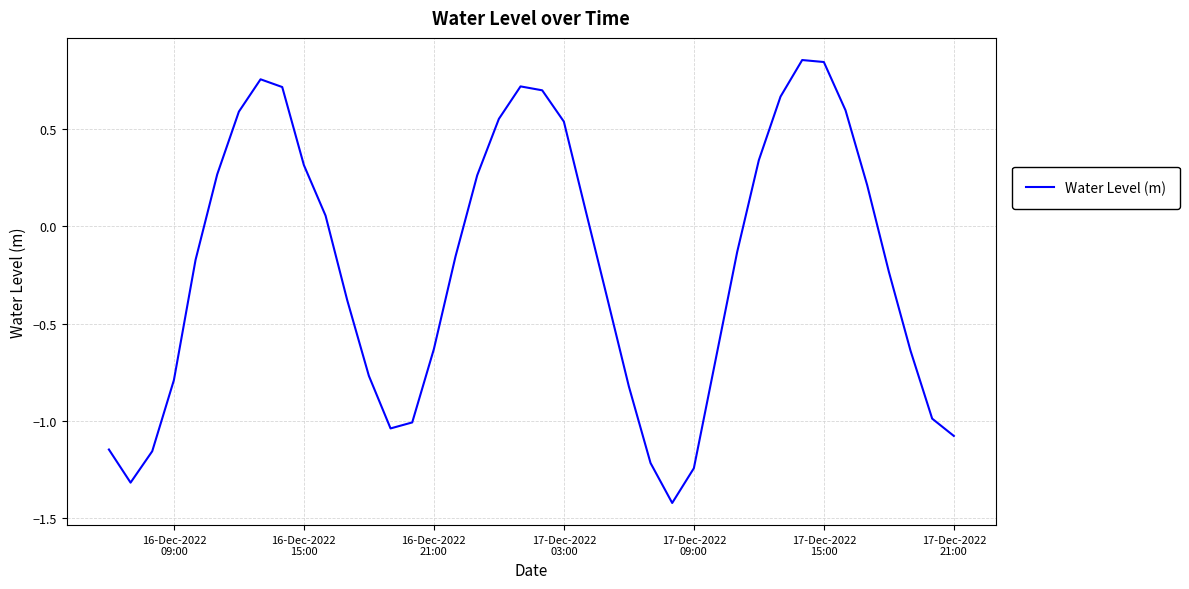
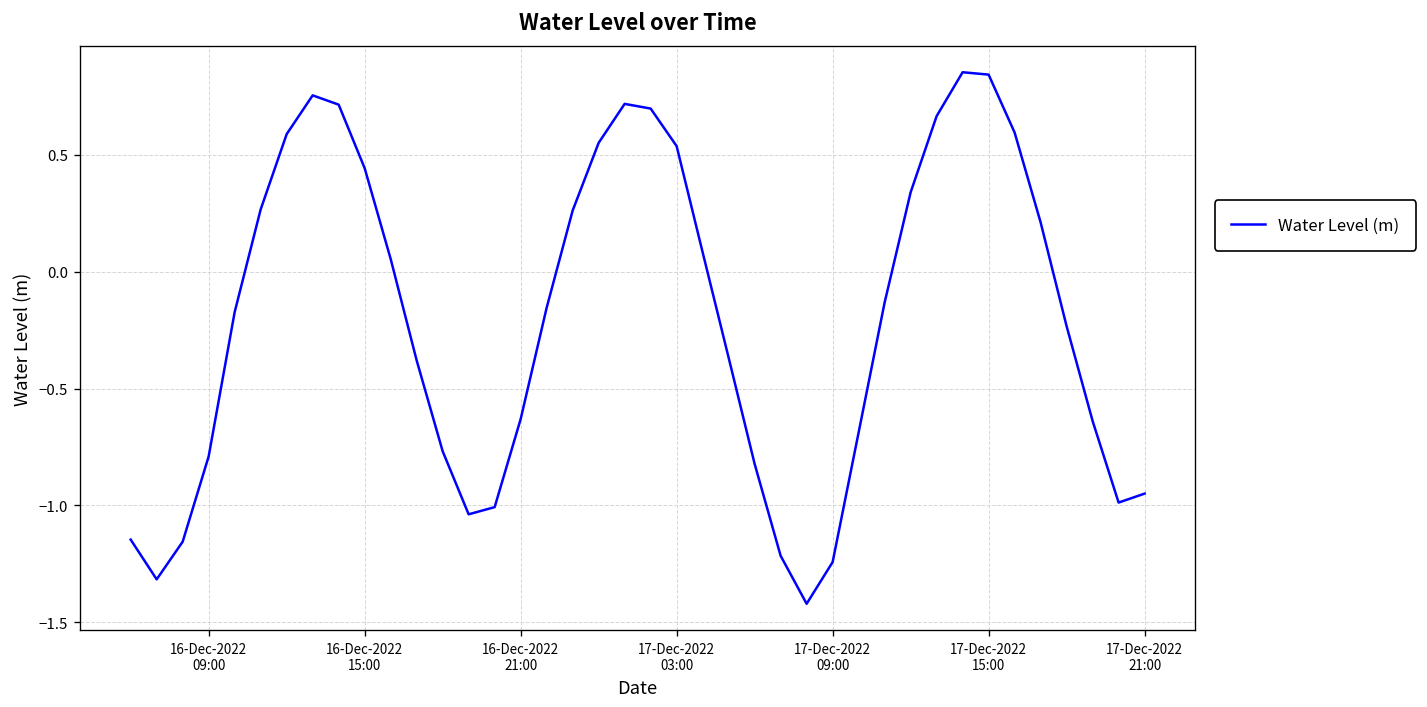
16-Dec-2022 15:00: 0.31 -> 0.44
17-Dec-2022 21:00: -1.08 -> -0.95
